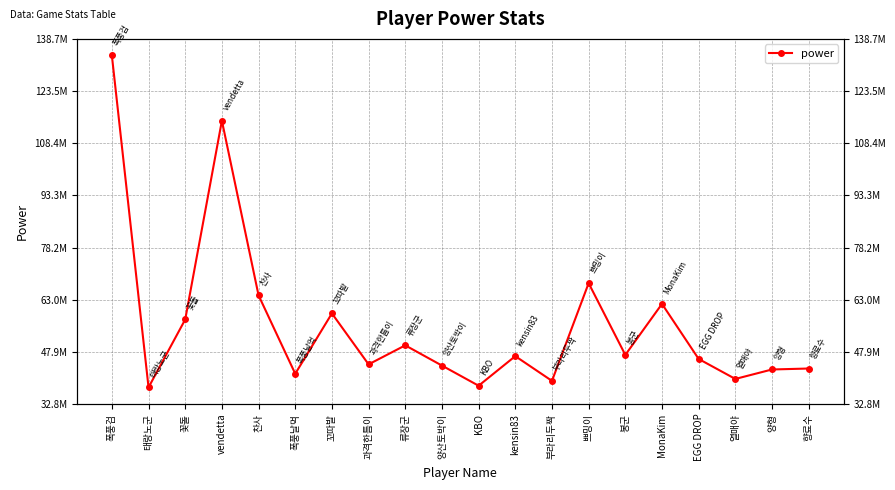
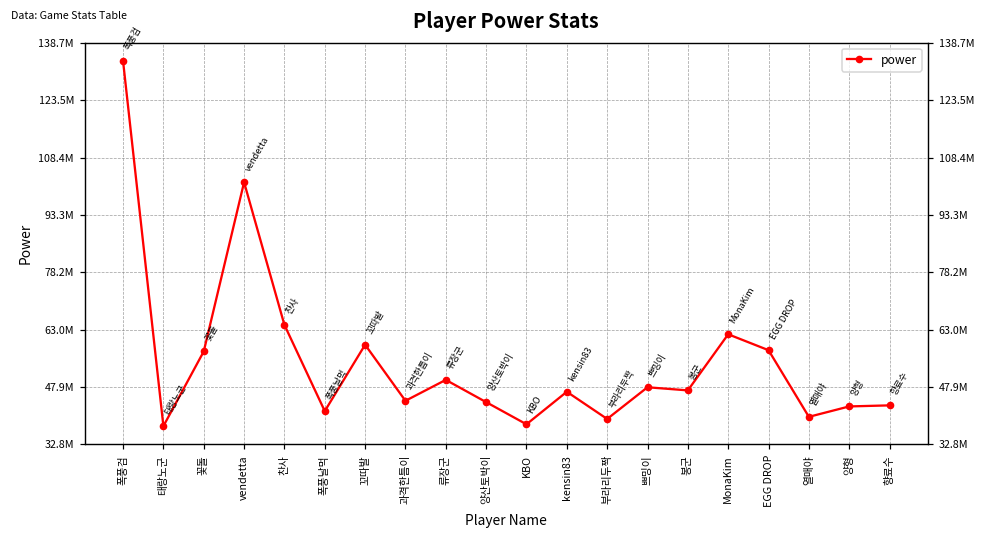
vendetta: 115000000 -> 102000000
쁘밍이: 68000000 -> 48000000
EGG DROP: 46000000 -> 58000000
